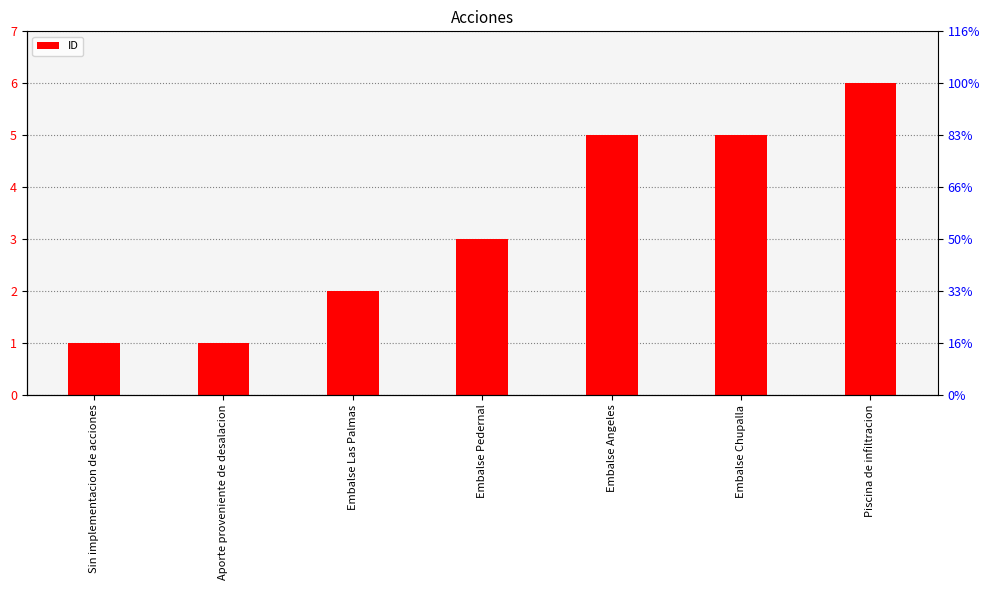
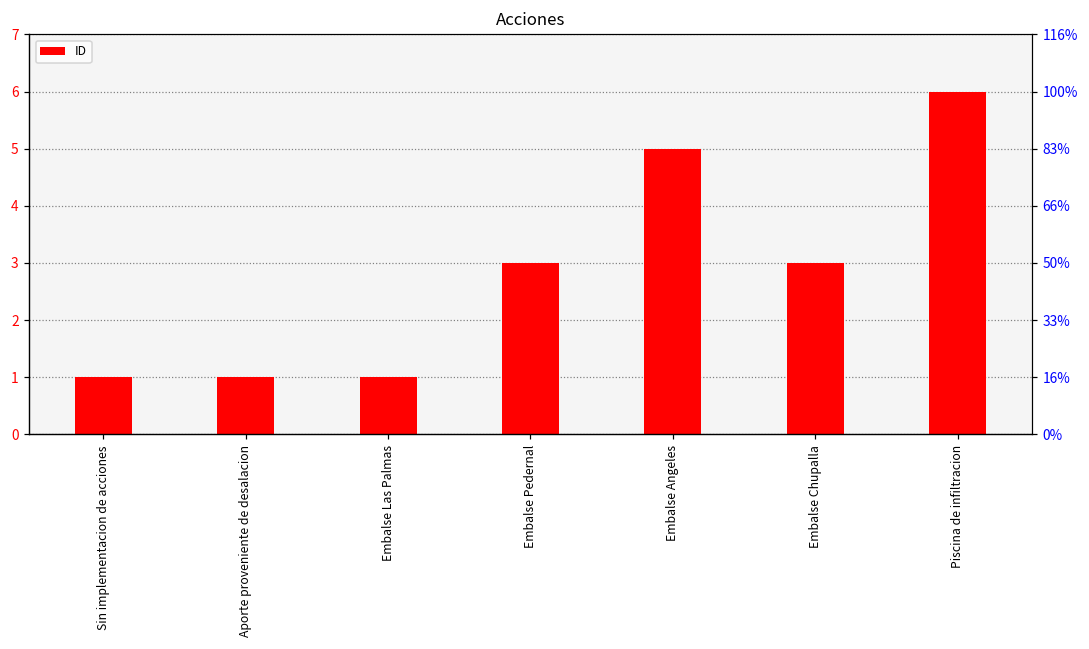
Embalse Las Palmas: 2 -> 1
Embalse Chupalla: 5 -> 3
